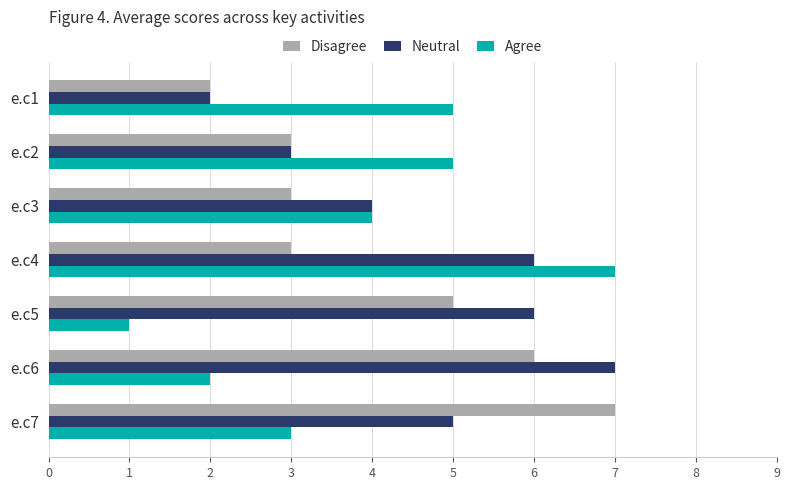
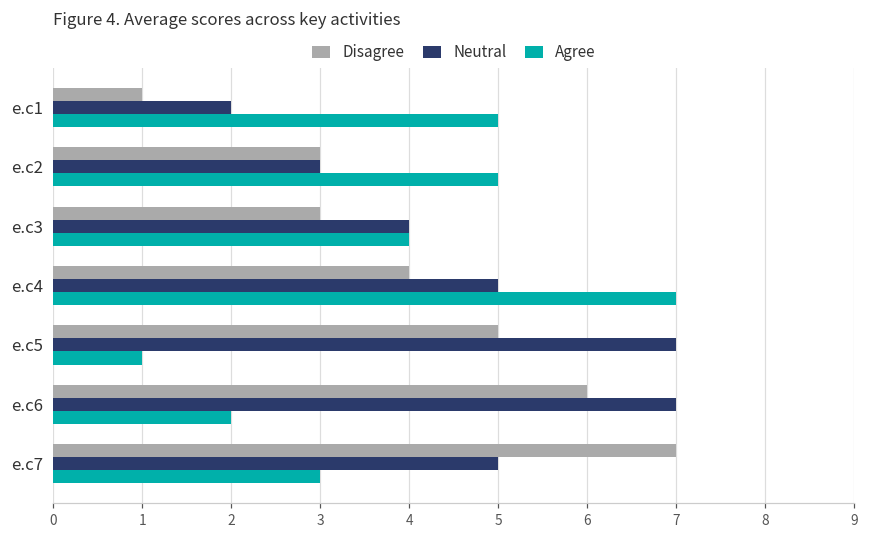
Disagree, e.c1: 2 -> 1
Disagree, e.c4: 3 -> 4
Neutral, e.c4: 6 -> 5
Neutral, e.c5: 6 -> 7
